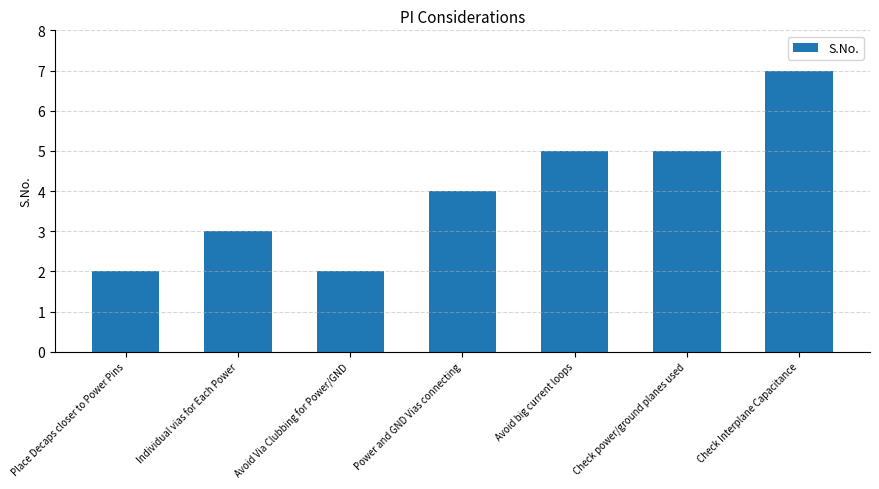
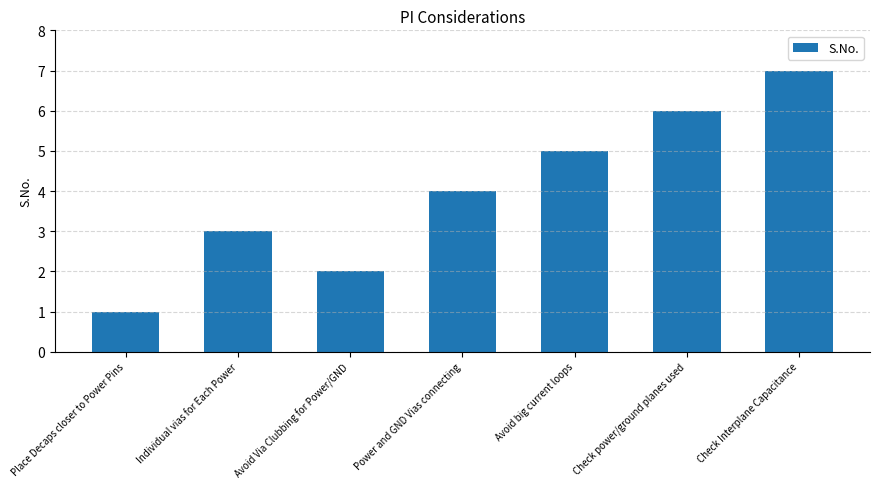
Place Decaps closer to Power Pins: 2 -> 1
Check power/ground planes used: 5 -> 6
